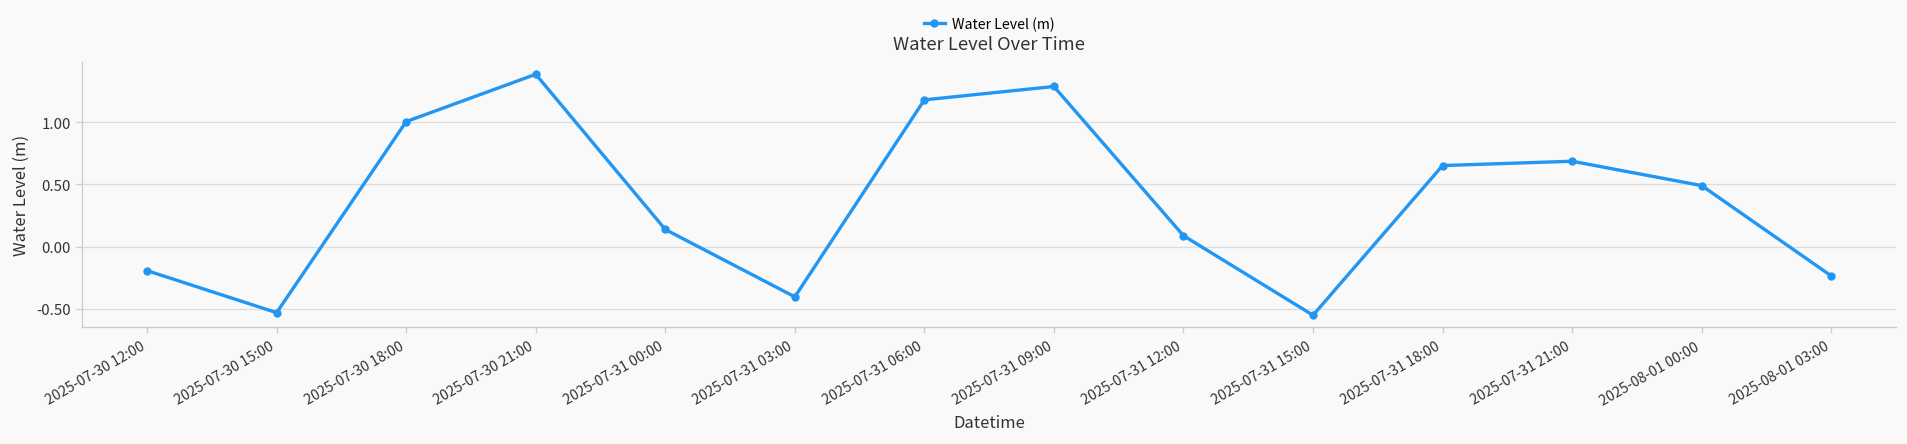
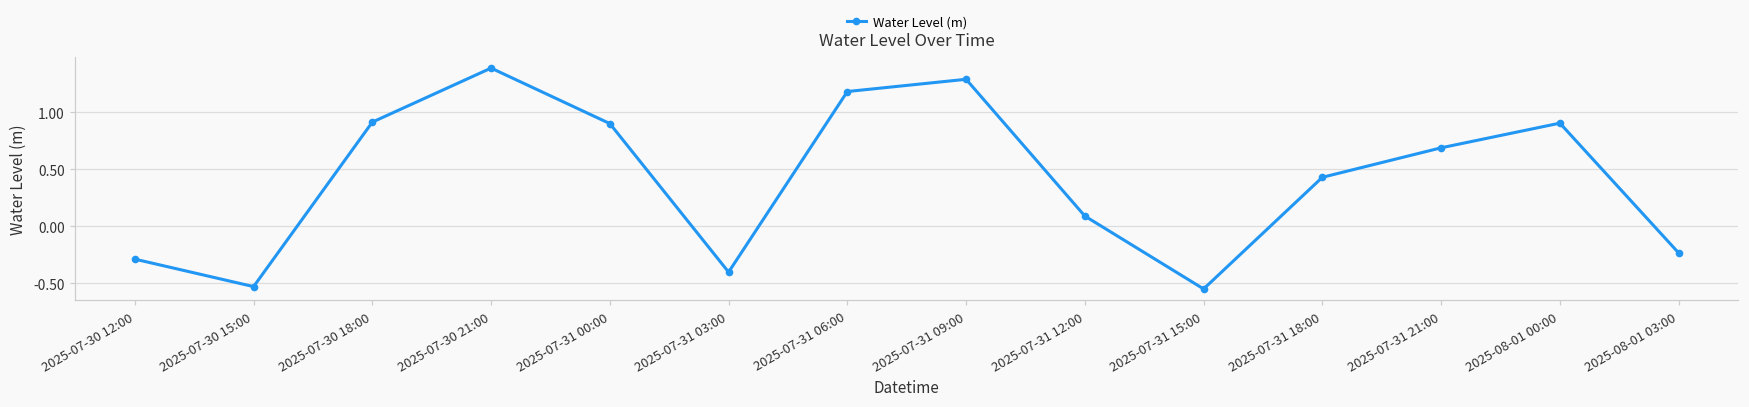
2025-07-30 12:00: -0.19 -> -0.29
2025-07-30 18:00: 1.01 -> 0.91
2025-07-31 00:00: 0.14 -> 0.90
2025-07-31 18:00: 0.65 -> 0.43
2025-08-01 00:00: 0.49 -> 0.90
